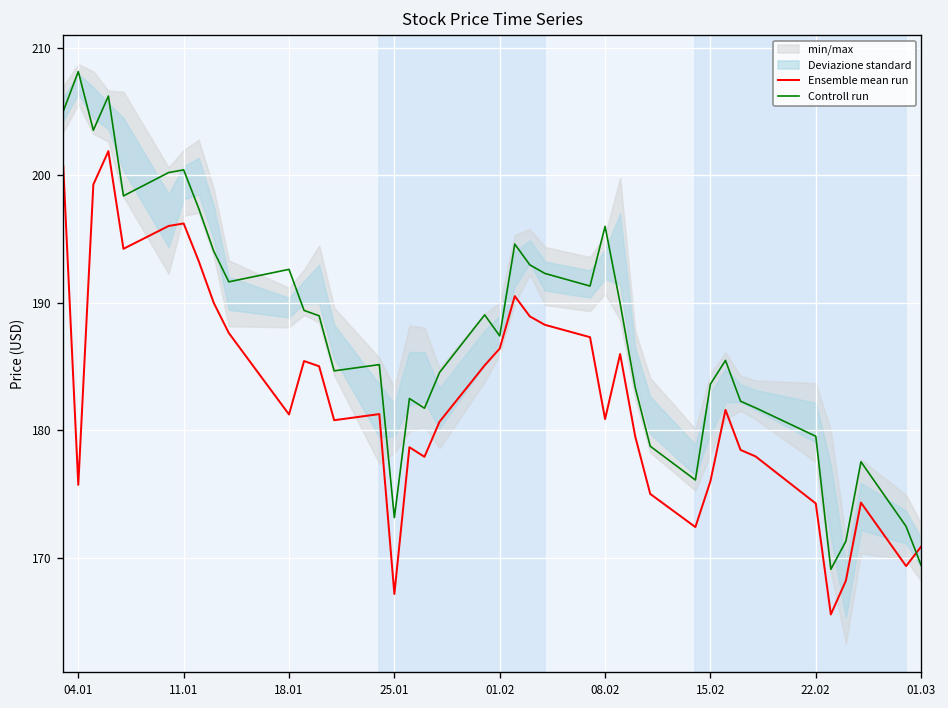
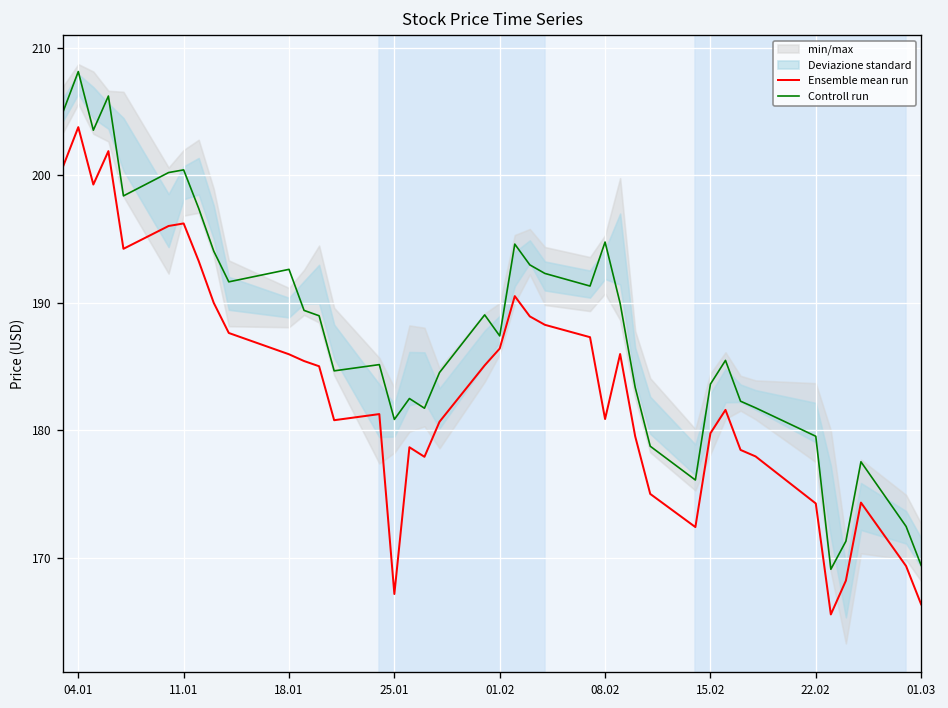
Ensemble mean run, 04.01: 175.7 -> 203.8
Ensemble mean run, 18.01: 181.2 -> 186.0
Controll run, 25.01: 173.2 -> 180.9
Controll run, 08.02: 196.0 -> 194.8
Ensemble mean run, 15.02: 176.0 -> 179.8
Ensemble mean run, 01.03: 170.9 -> 166.4
